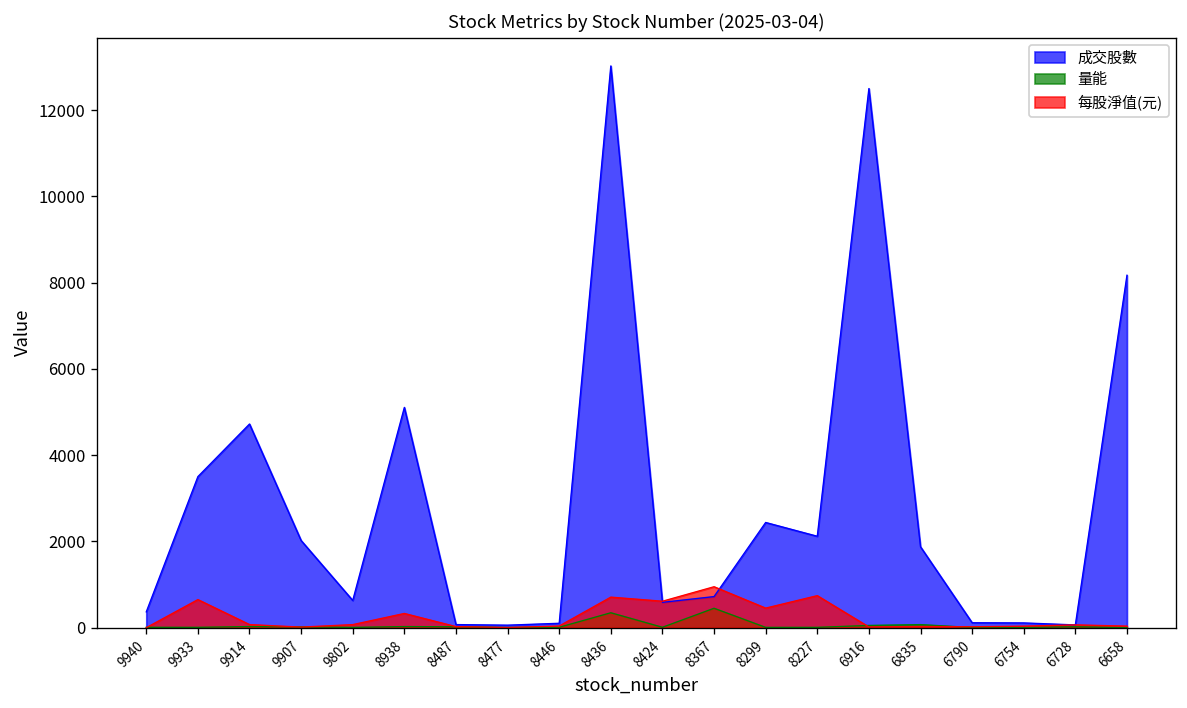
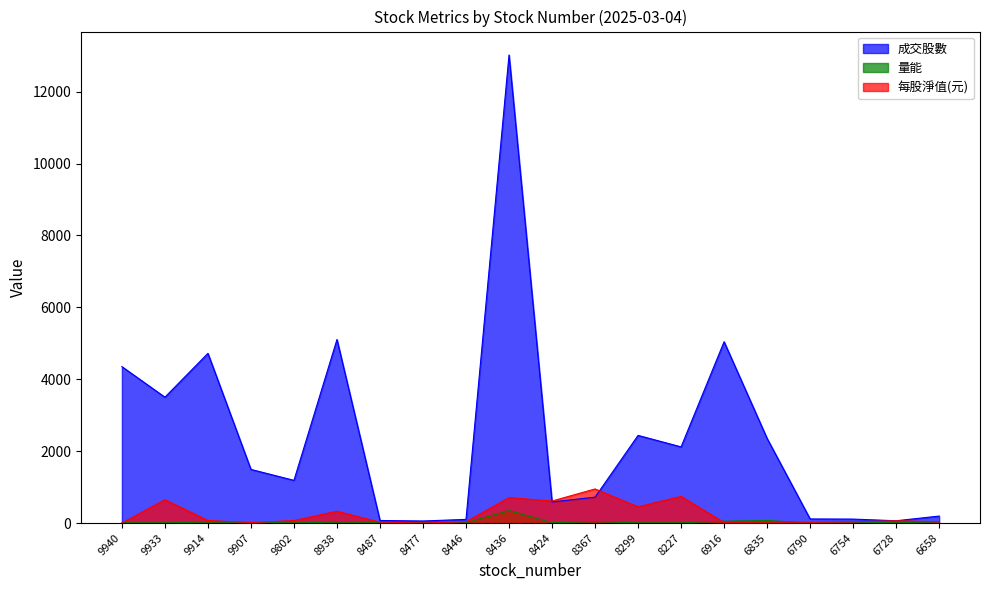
成交股數, 9940: 400 -> 4400
成交股數, 9907: 2000 -> 1500
成交股數, 9802: 600 -> 1200
量能, 8367: 400 -> 0
成交股數, 6916: 12500 -> 5000
成交股數, 6835: 1900 -> 2400
成交股數, 6658: 8200 -> 200
